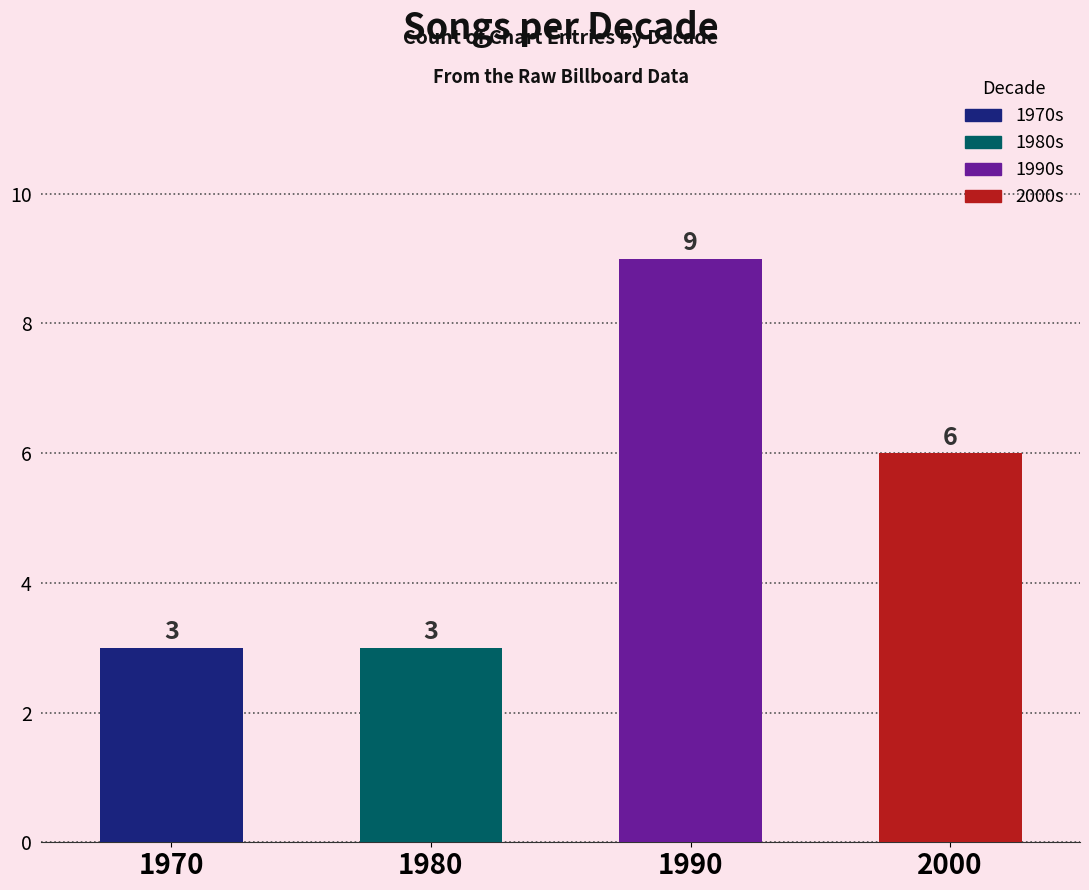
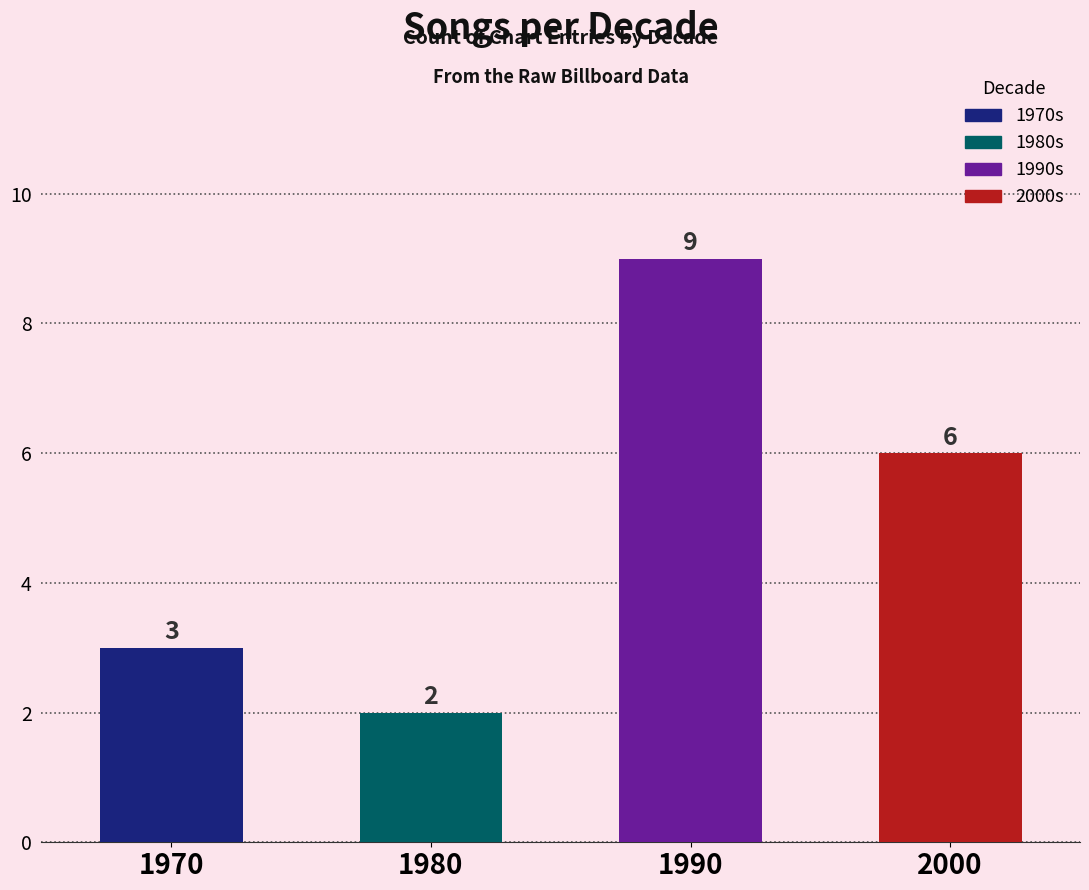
1980: 3 -> 2
